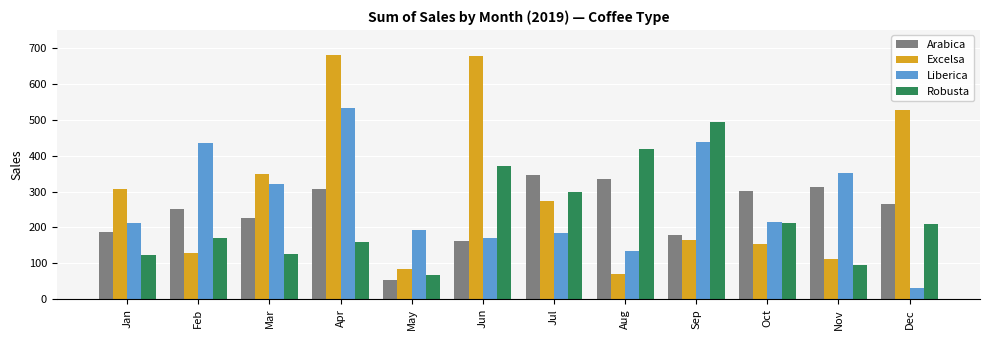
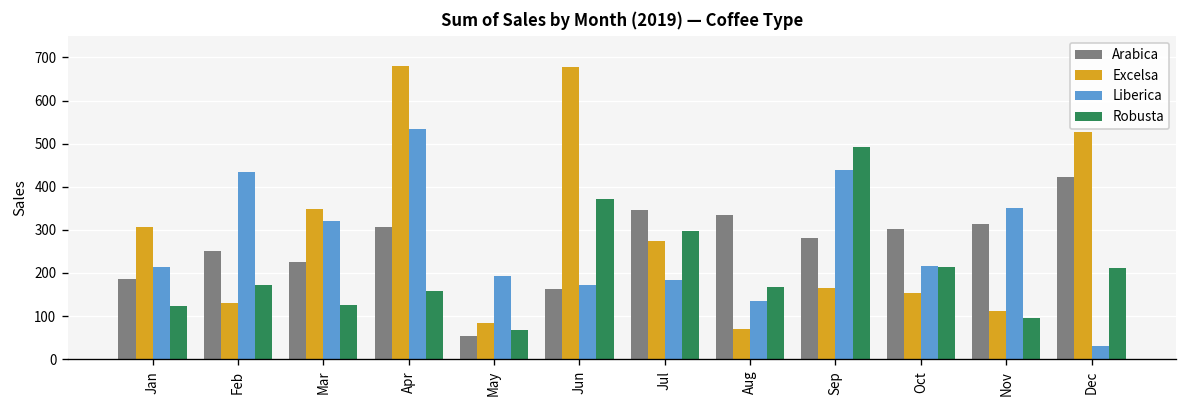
Robusta, Aug: 420 -> 170
Arabica, Sep: 180 -> 280
Arabica, Dec: 270 -> 420
